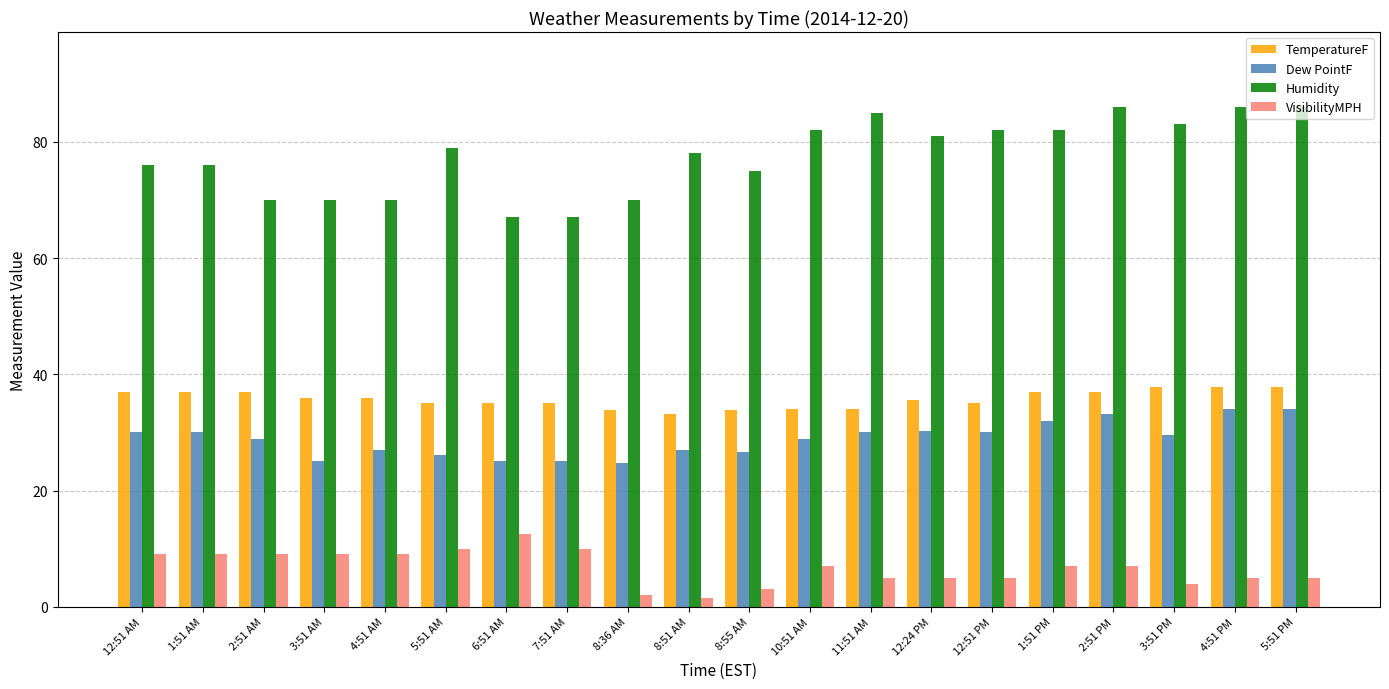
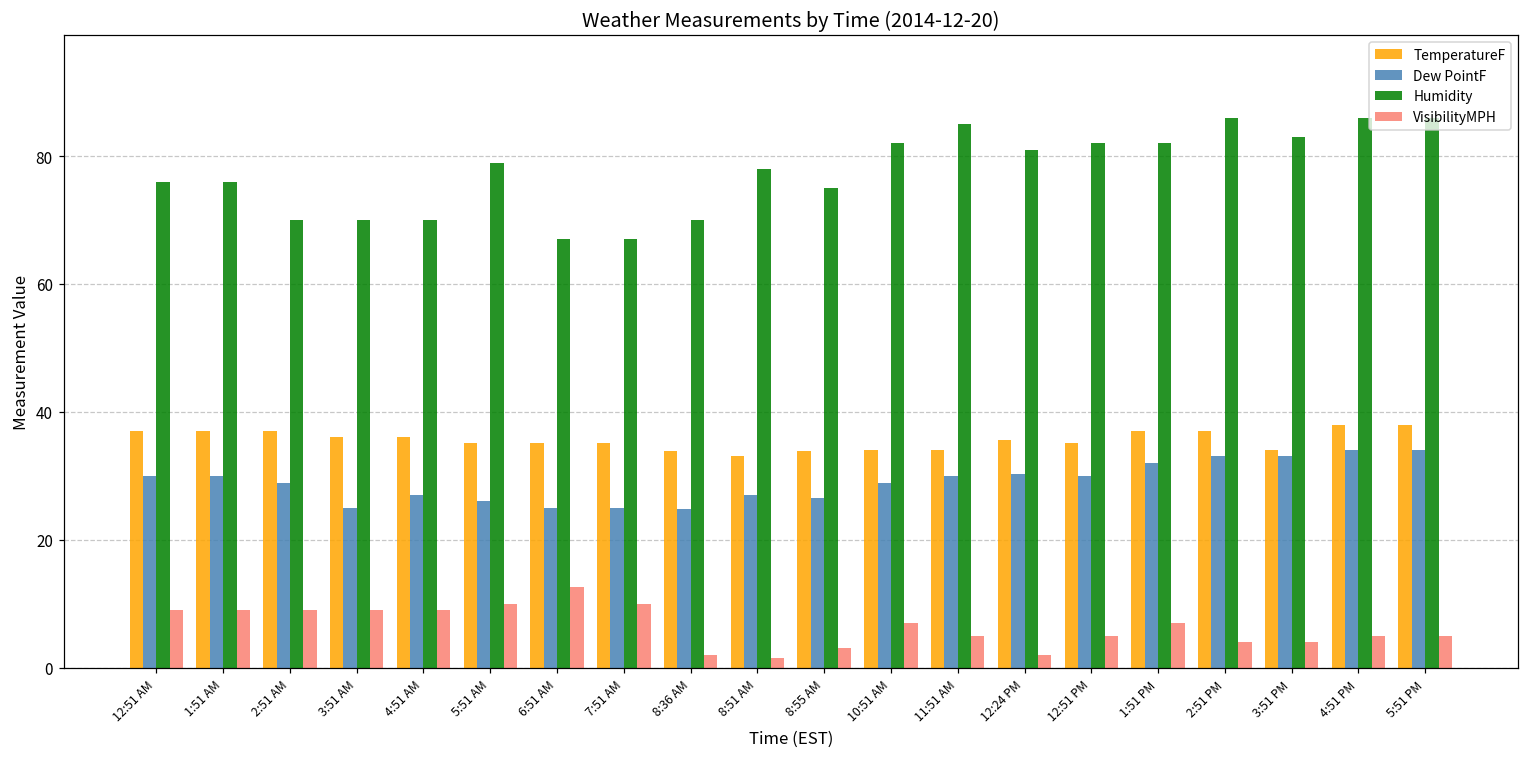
VisibilityMPH, 12:24 PM: 5 -> 2
VisibilityMPH, 2:51 PM: 7 -> 4
TemperatureF, 3:51 PM: 38 -> 34
Dew PointF, 3:51 PM: 30 -> 33
